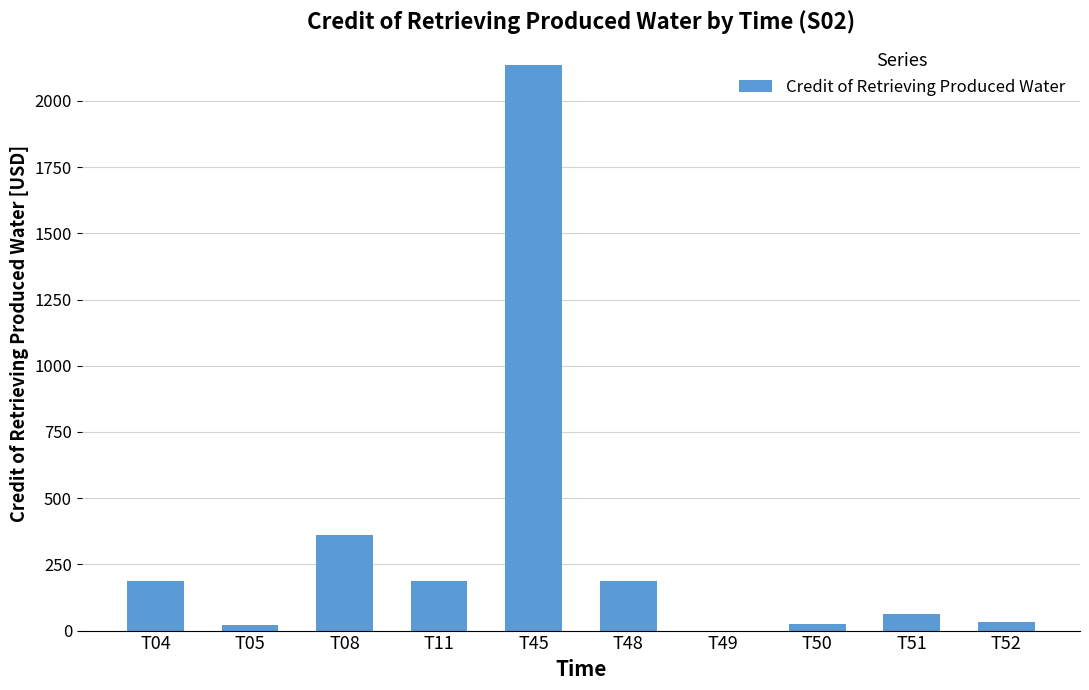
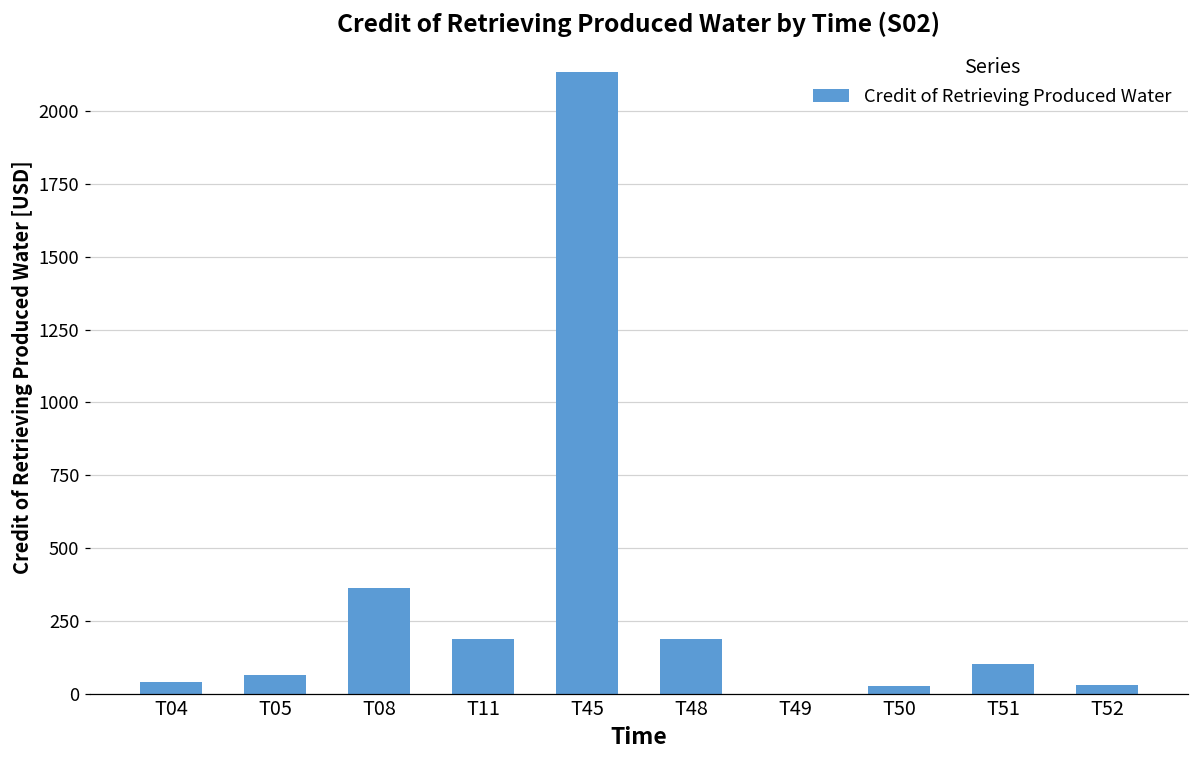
T04: 190 -> 40
T05: 20 -> 60
T51: 60 -> 100
